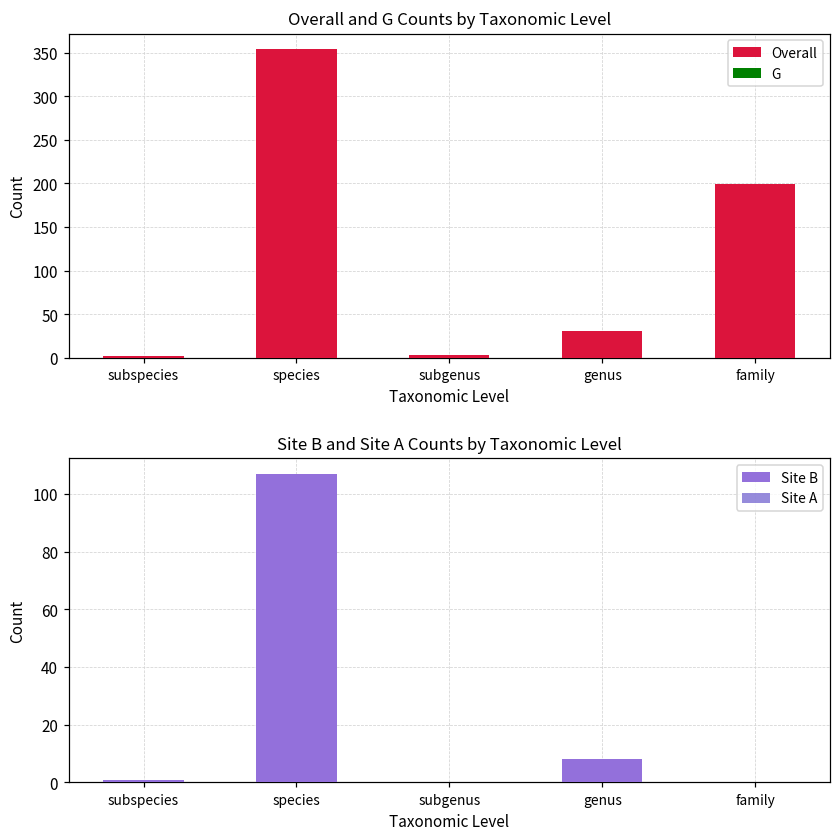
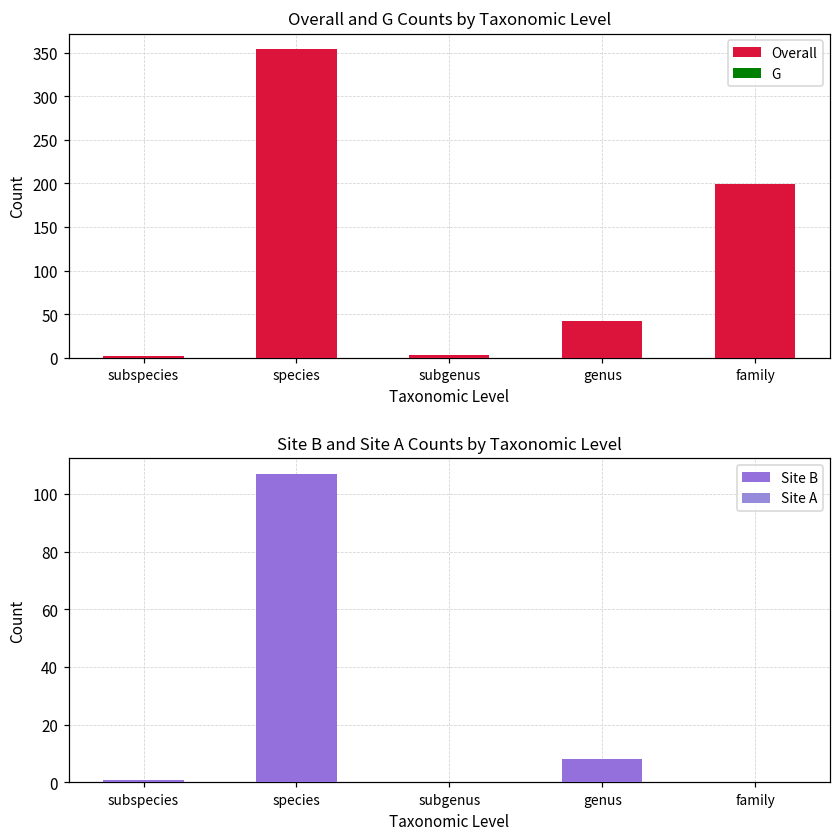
Overall and G Counts by Taxonomic Level, Overall, genus: 30 -> 40
